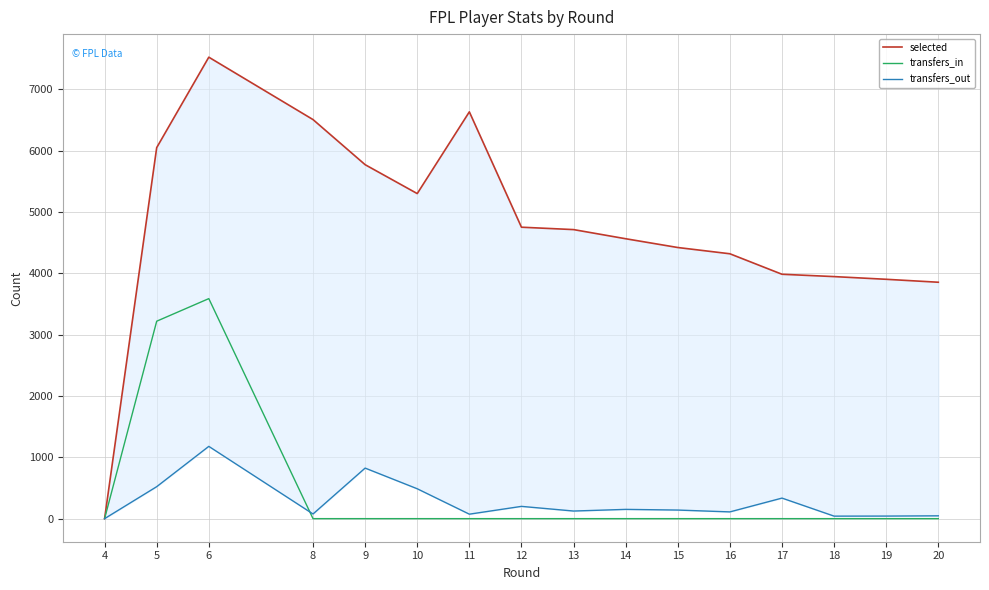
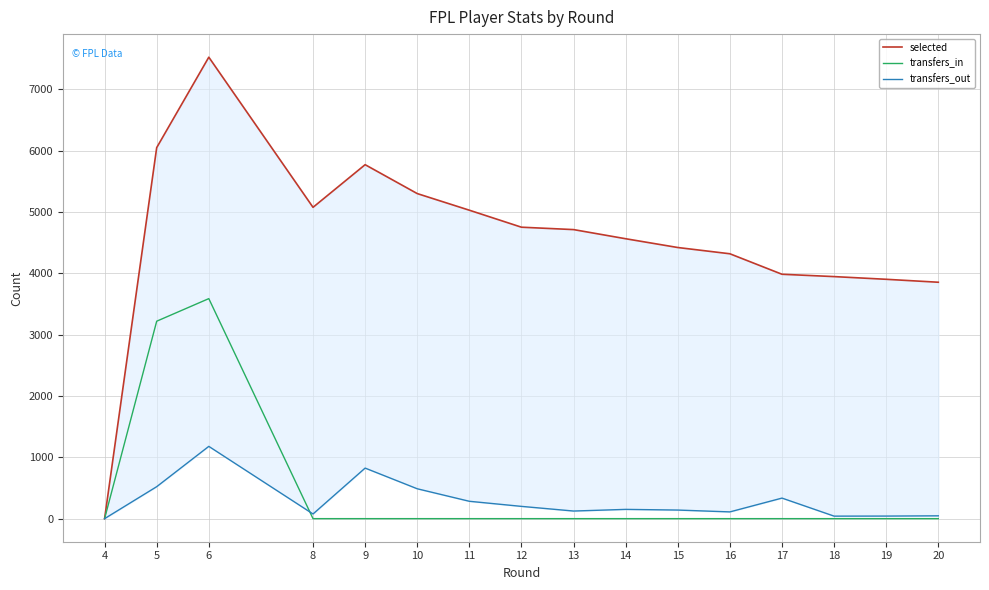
selected, 8: 6500 -> 5100
selected, 11: 6600 -> 5000
transfers_out, 11: 100 -> 300
